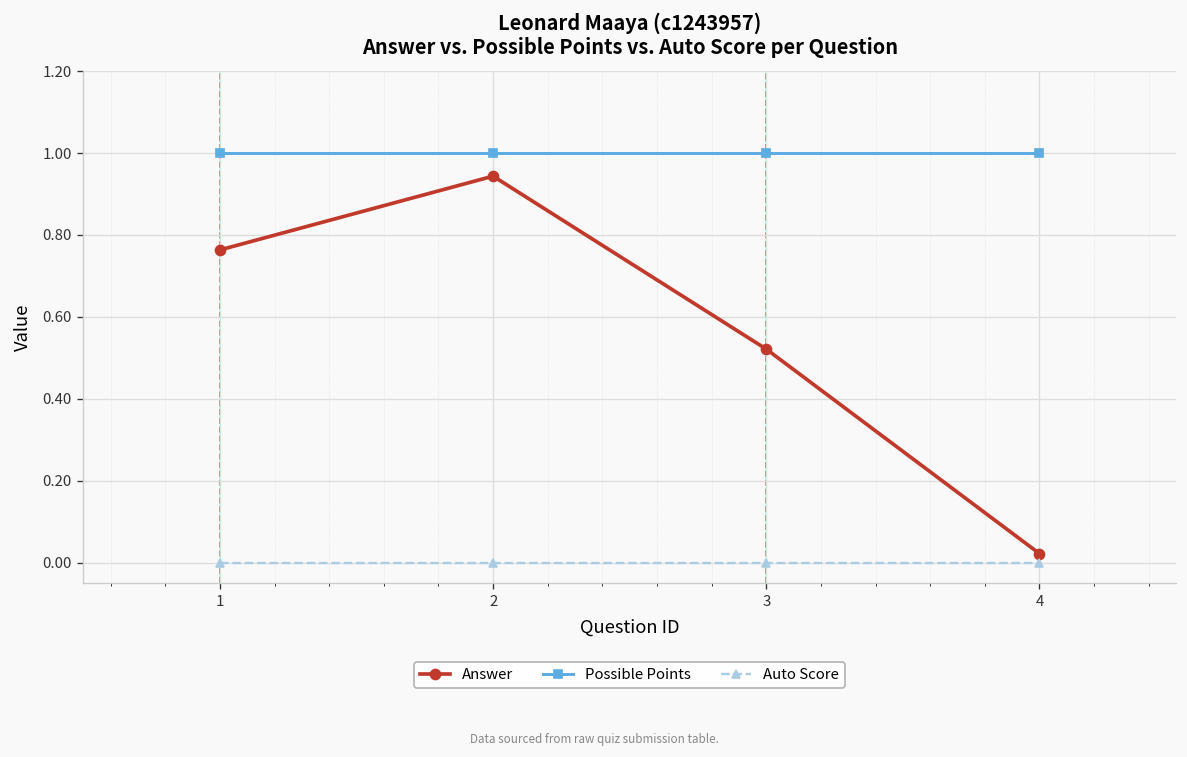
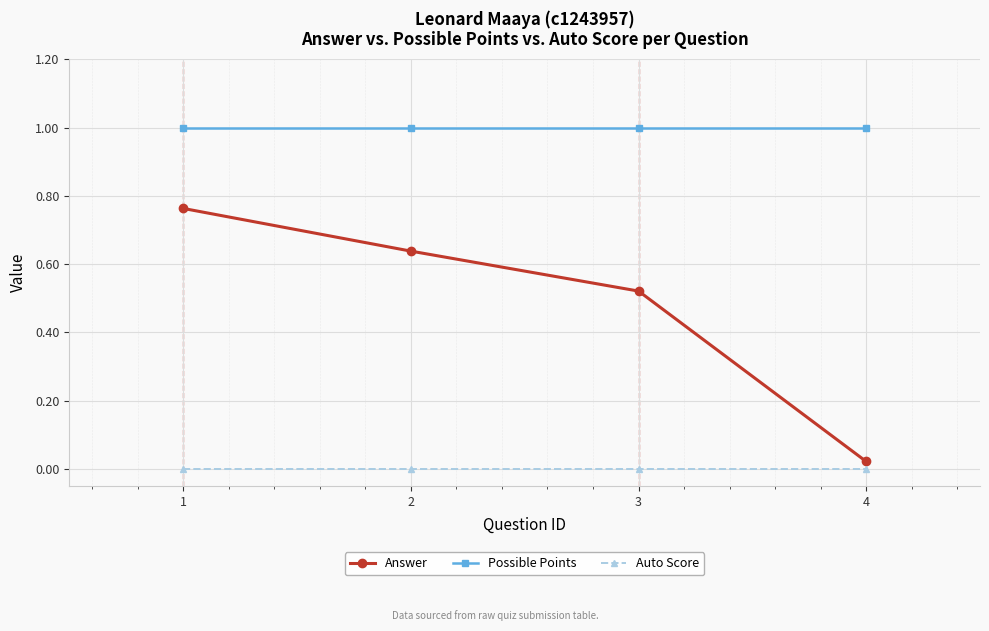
Answer, 2: 0.94 -> 0.64
